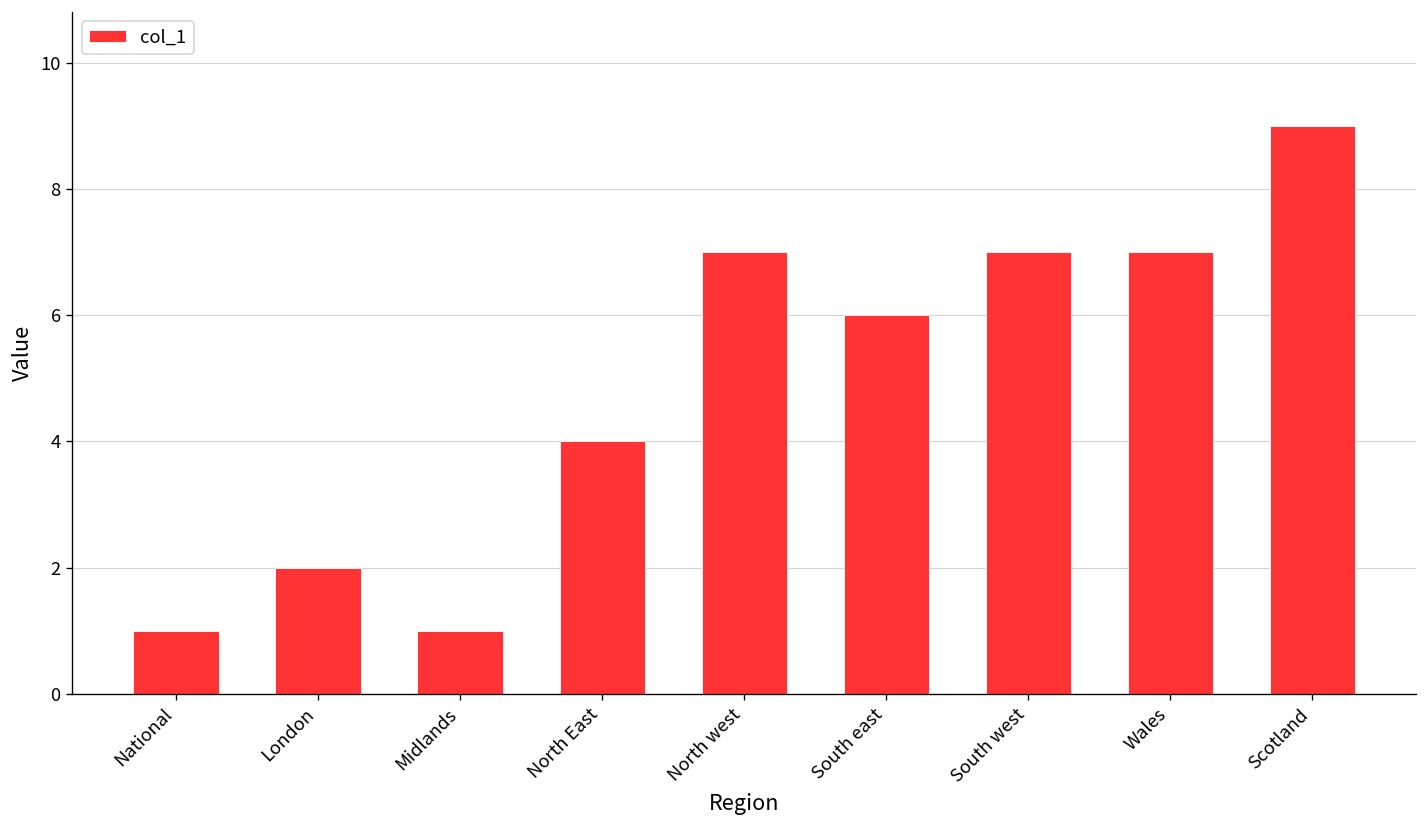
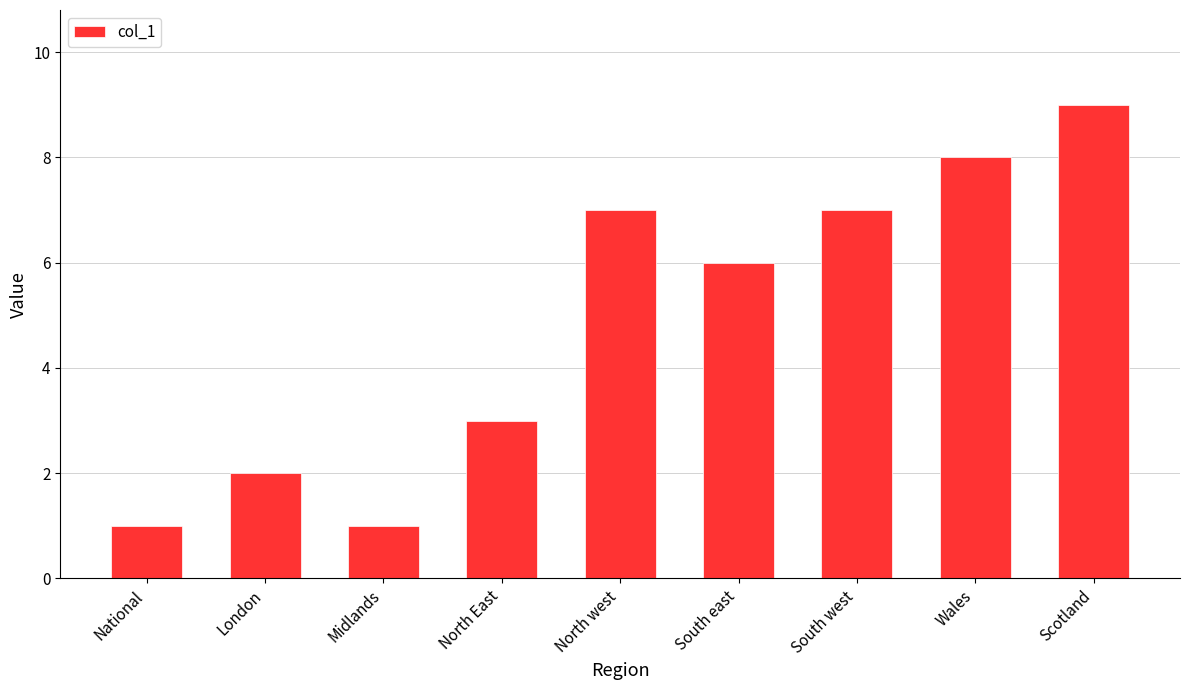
North East: 4 -> 3
Wales: 7 -> 8
